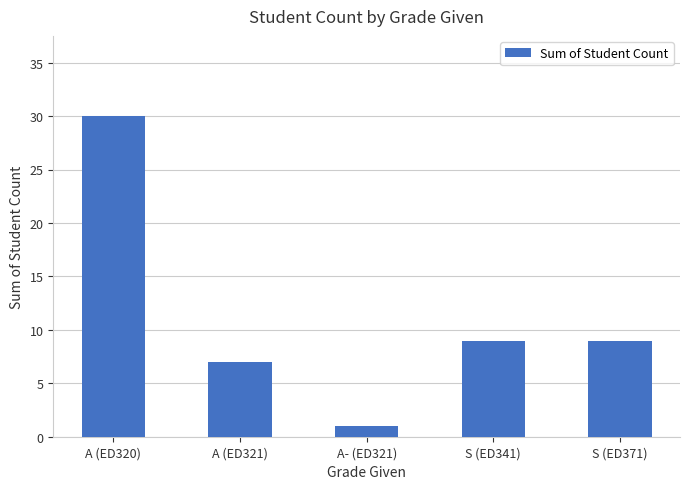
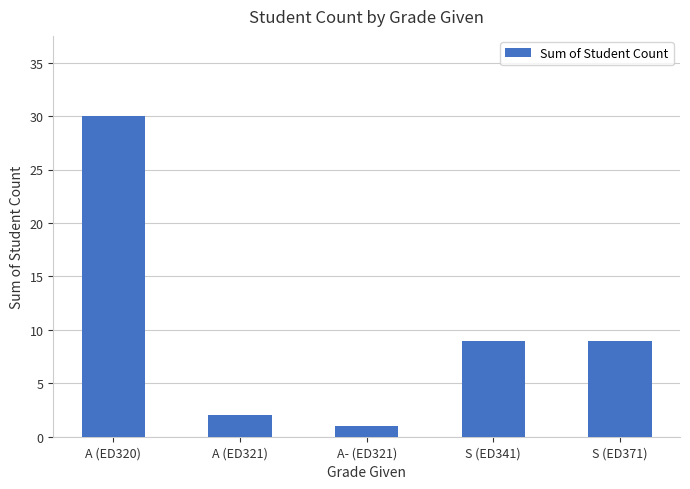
A (ED321): 7 -> 2
